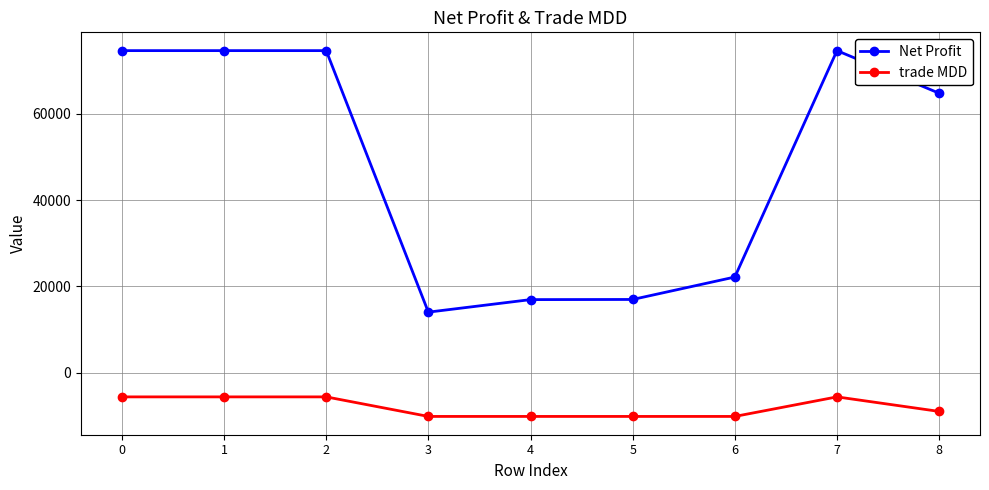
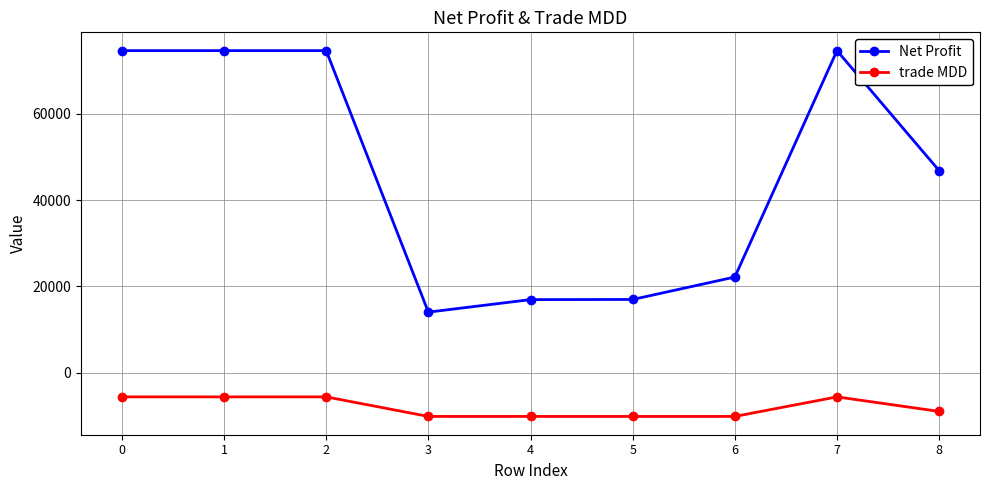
Net Profit, 8: 65000 -> 47000
